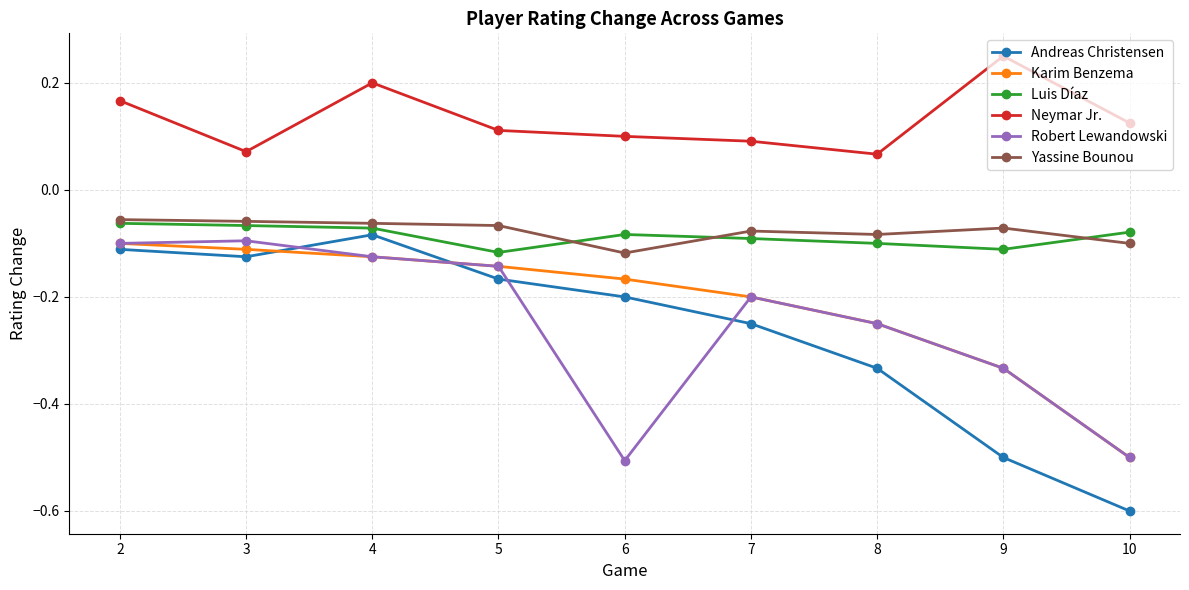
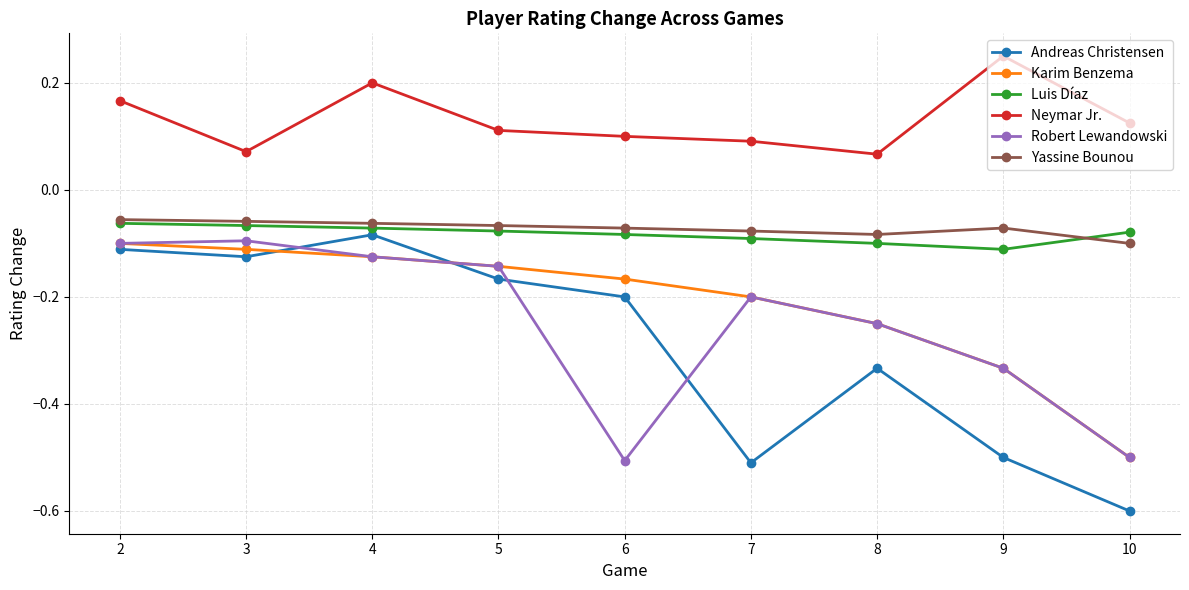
Luis Díaz, 5: -0.12 -> -0.08
Yassine Bounou, 6: -0.12 -> -0.07
Andreas Christensen, 7: -0.25 -> -0.51
